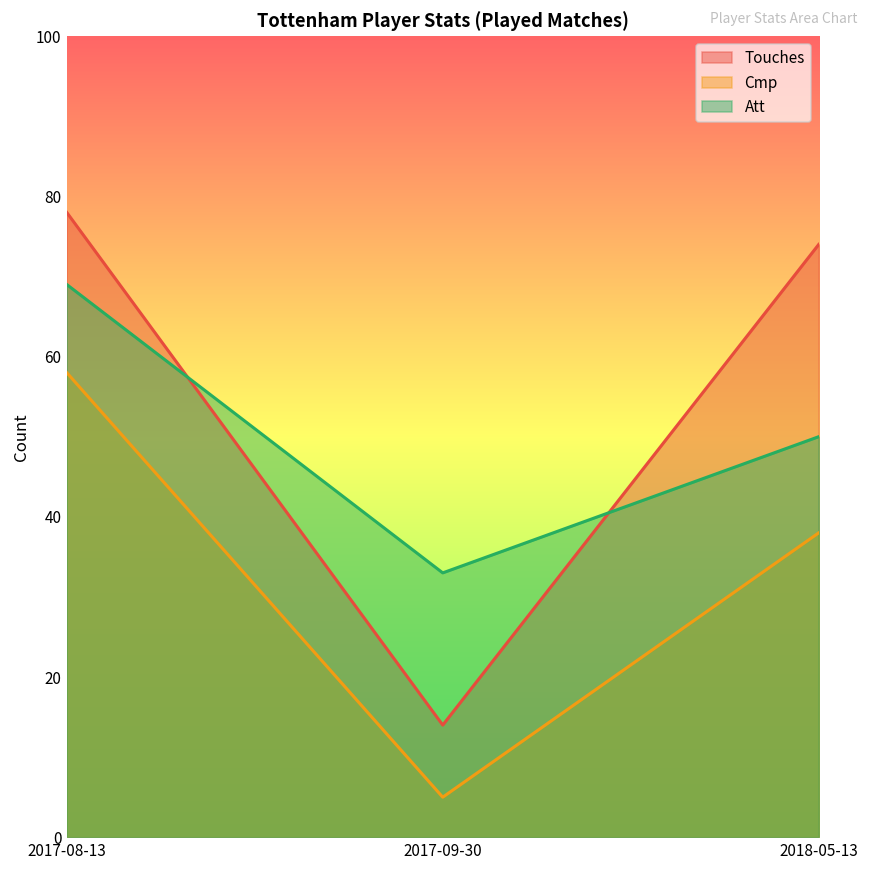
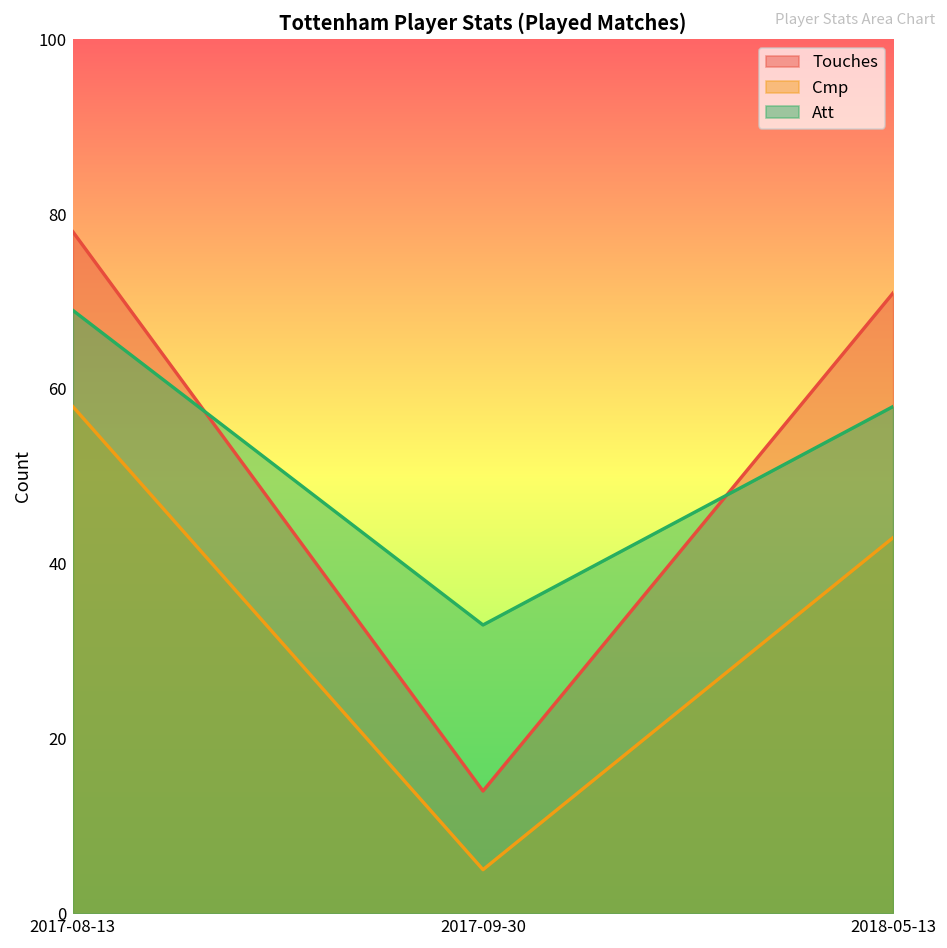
Touches, 2018-05-13: 74 -> 71
Cmp, 2018-05-13: 38 -> 43
Att, 2018-05-13: 50 -> 58
